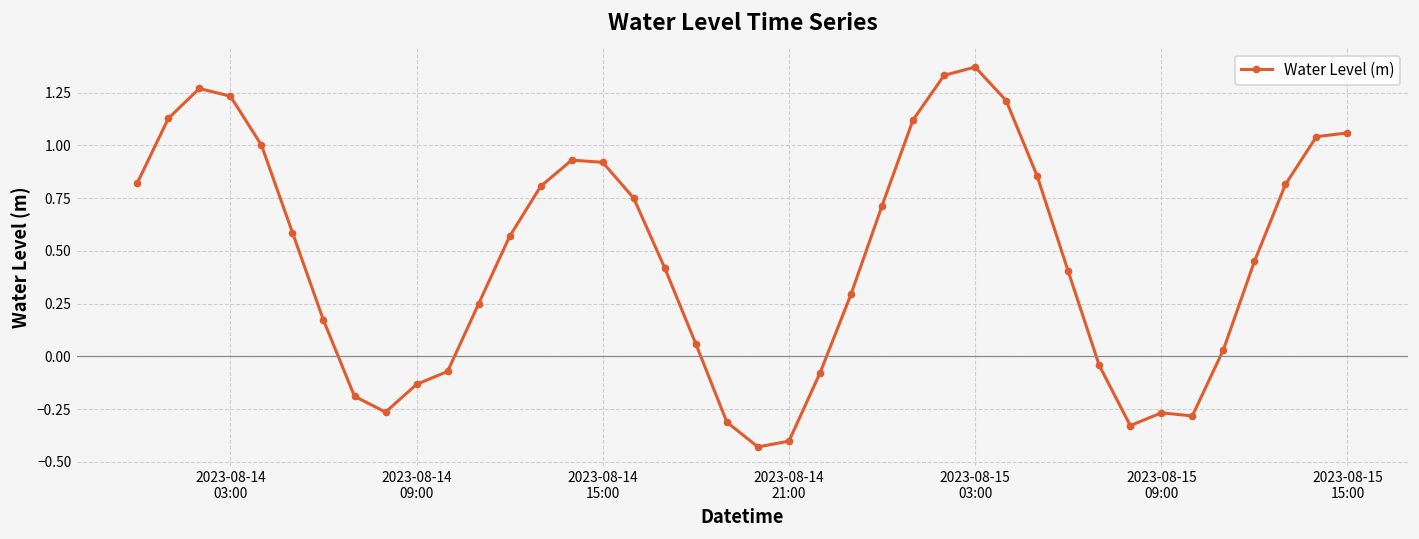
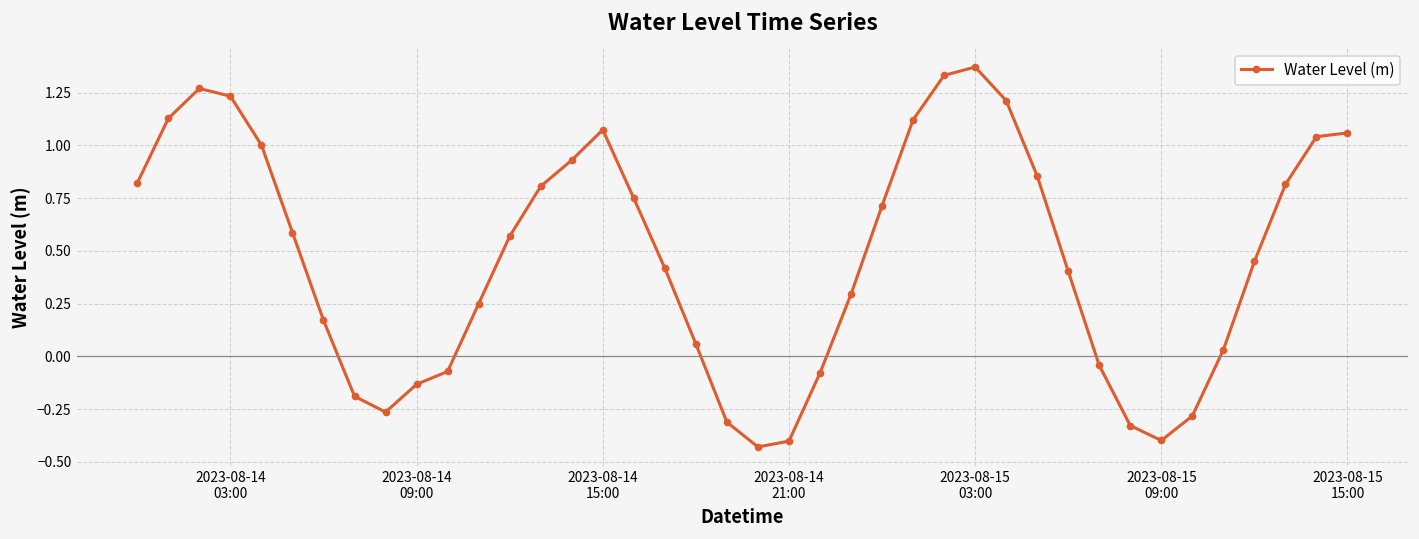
2023-08-14 15:00: 0.92 -> 1.07
2023-08-15 09:00: -0.27 -> -0.40
